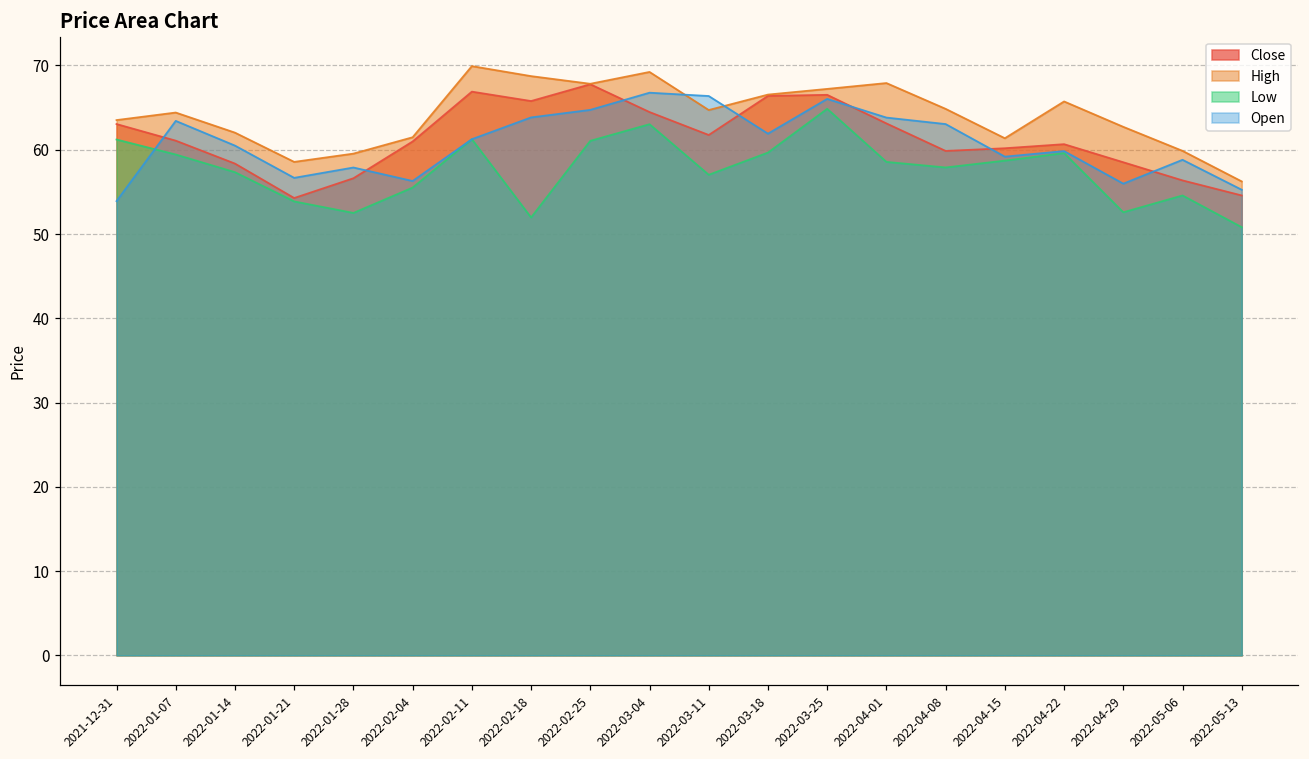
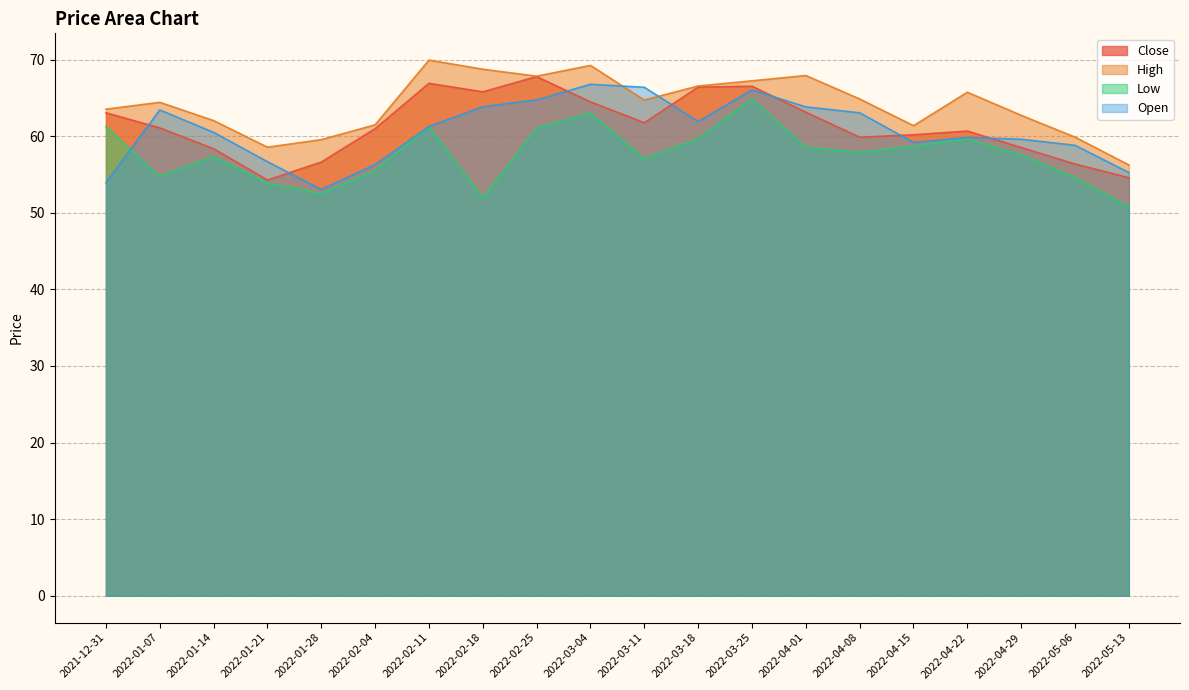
Low, 2022-01-07: 59 -> 55
Open, 2022-01-28: 58 -> 53
Low, 2022-04-29: 53 -> 58
Open, 2022-04-29: 56 -> 60
